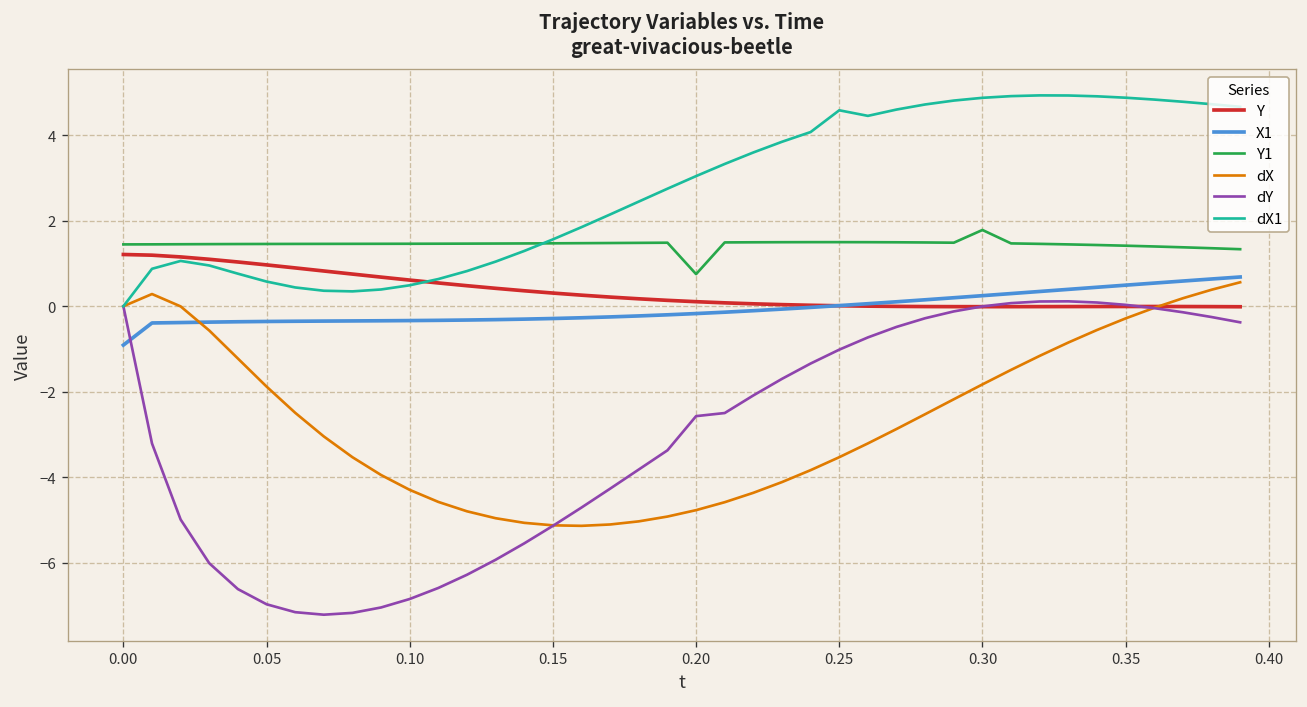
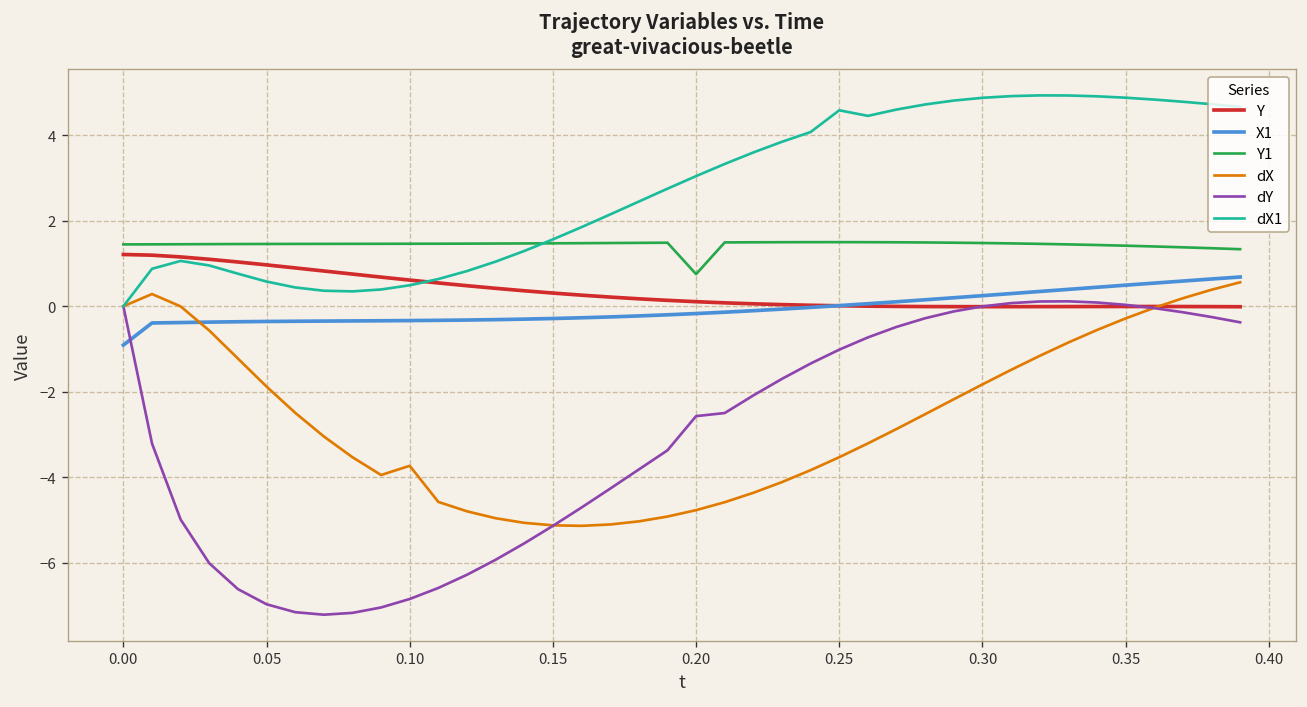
dX, 0.10: -4.3 -> -3.7
Y1, 0.30: 1.8 -> 1.5
